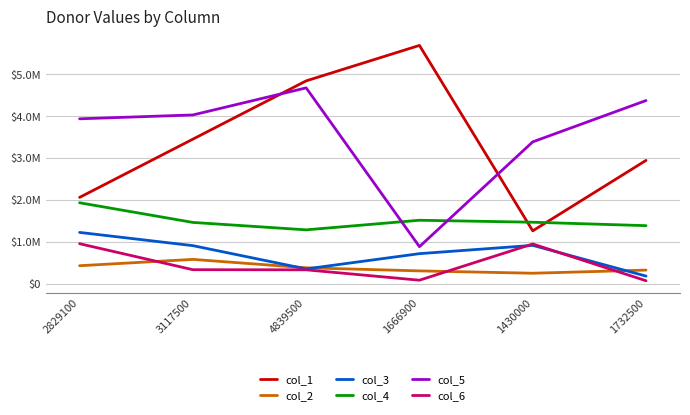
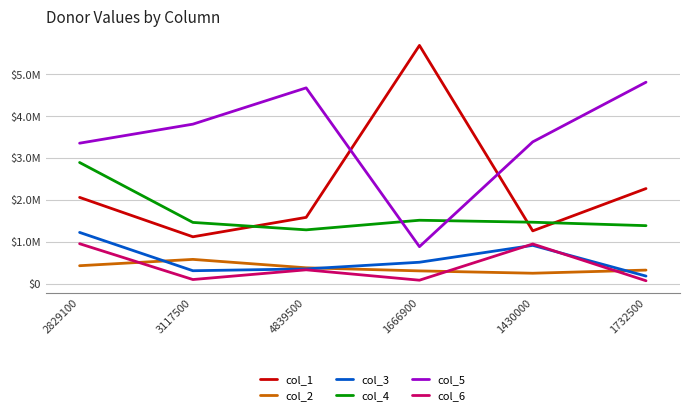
col_4, 2829100: $1900000 -> $2900000
col_5, 2829100: $3900000 -> $3400000
col_1, 3117500: $3500000 -> $1100000
col_3, 3117500: $900000 -> $300000
col_5, 3117500: $4000000 -> $3800000
col_6, 3117500: $300000 -> $100000
col_1, 4839500: $4800000 -> $1600000
col_3, 1666900: $700000 -> $500000
col_1, 1732500: $2900000 -> $2300000
col_5, 1732500: $4400000 -> $4800000
